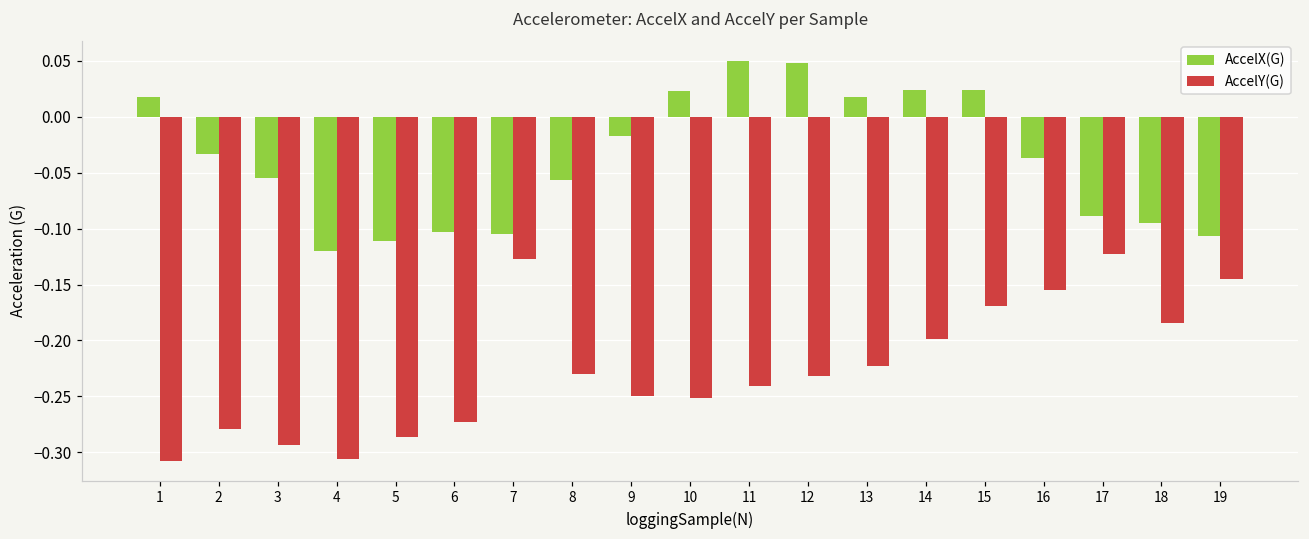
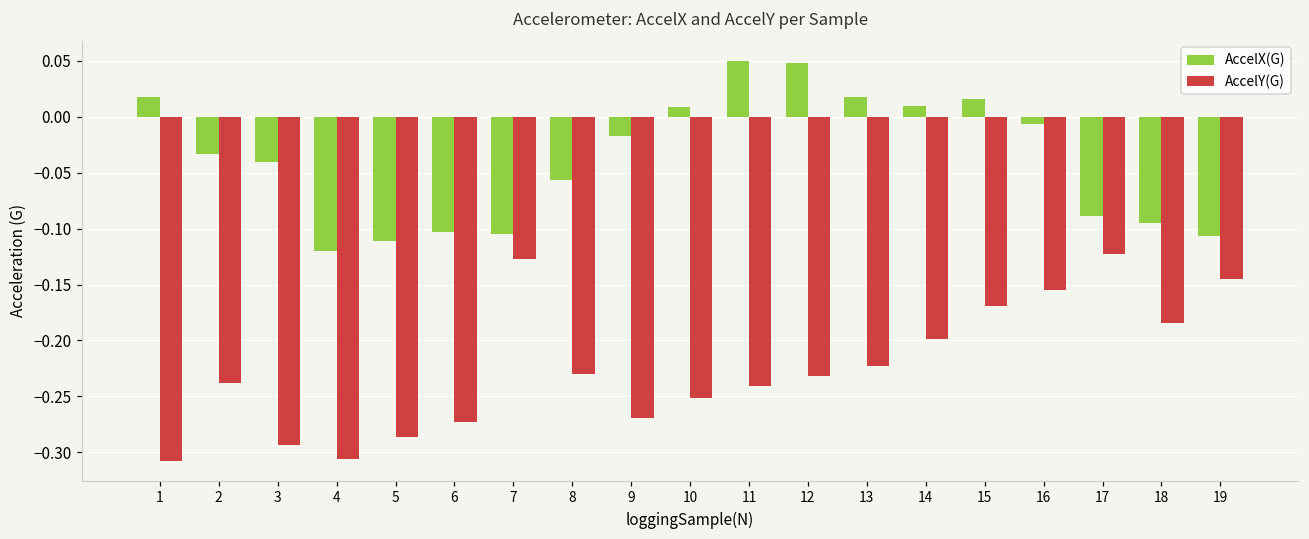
AccelY(G), 2: -0.279 -> -0.238
AccelX(G), 3: -0.055 -> -0.041
AccelY(G), 9: -0.250 -> -0.270
AccelX(G), 10: 0.023 -> 0.009
AccelX(G), 14: 0.024 -> 0.009
AccelX(G), 15: 0.024 -> 0.016
AccelX(G), 16: -0.037 -> -0.006
